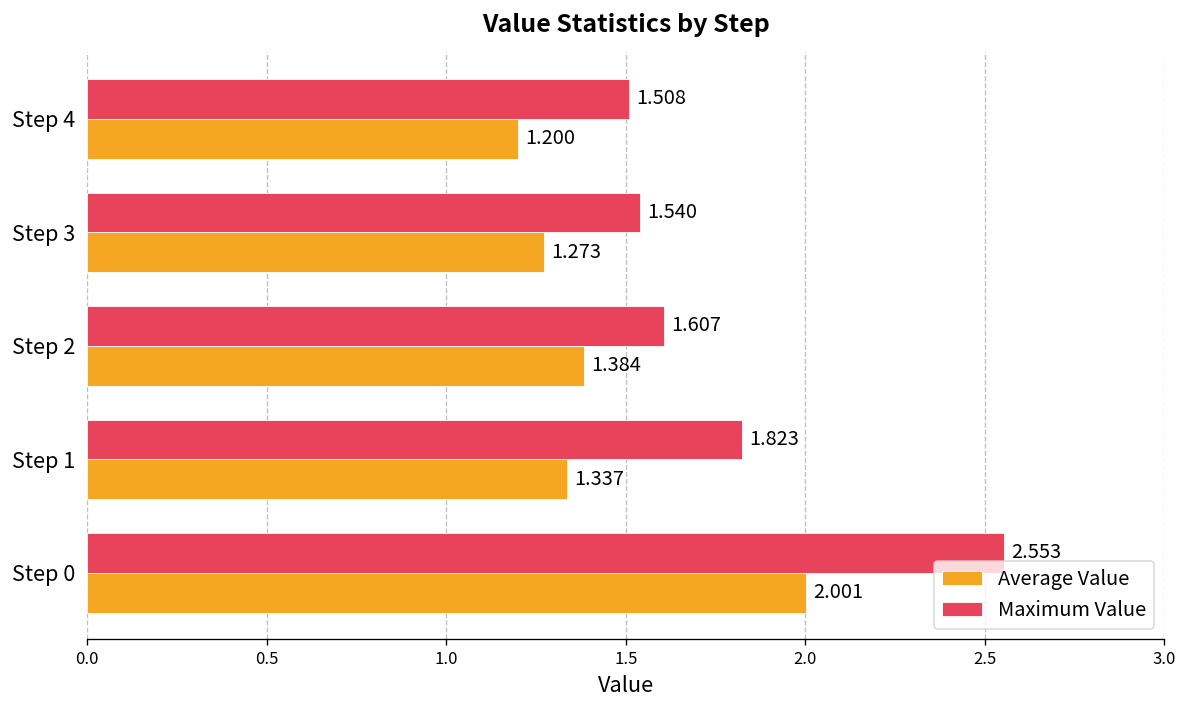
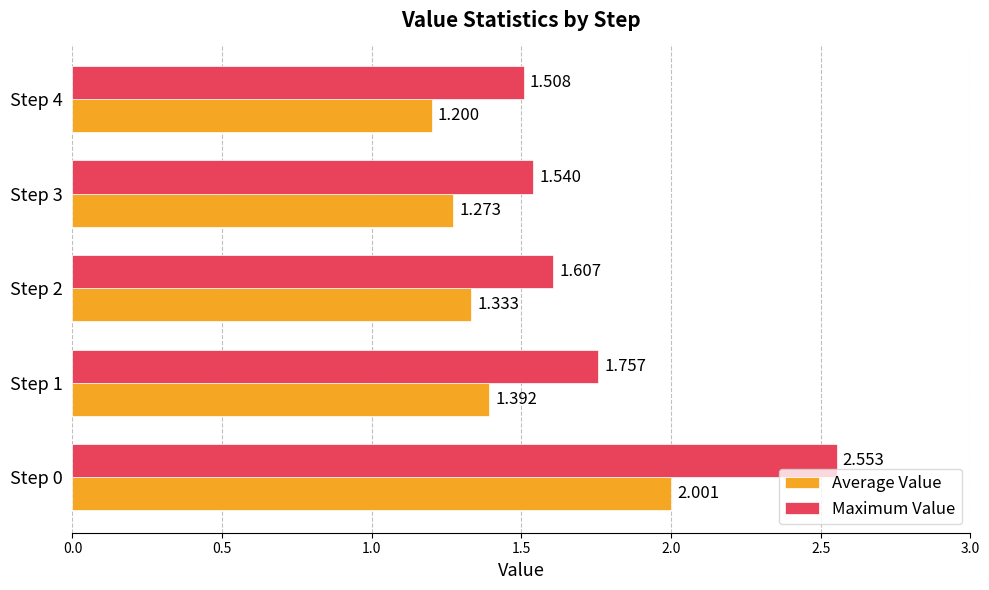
Average Value, Step 2: 1.384 -> 1.333
Maximum Value, Step 1: 1.823 -> 1.757
Average Value, Step 1: 1.337 -> 1.392
